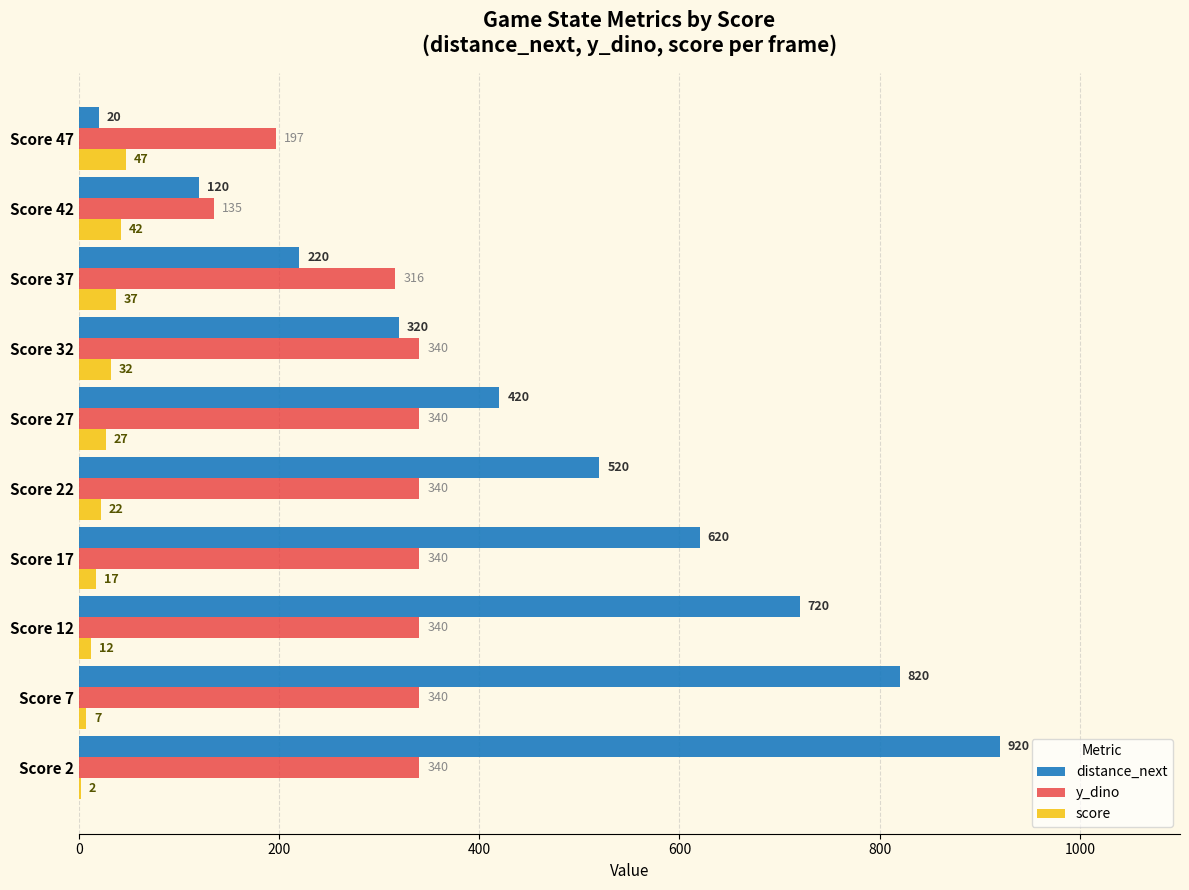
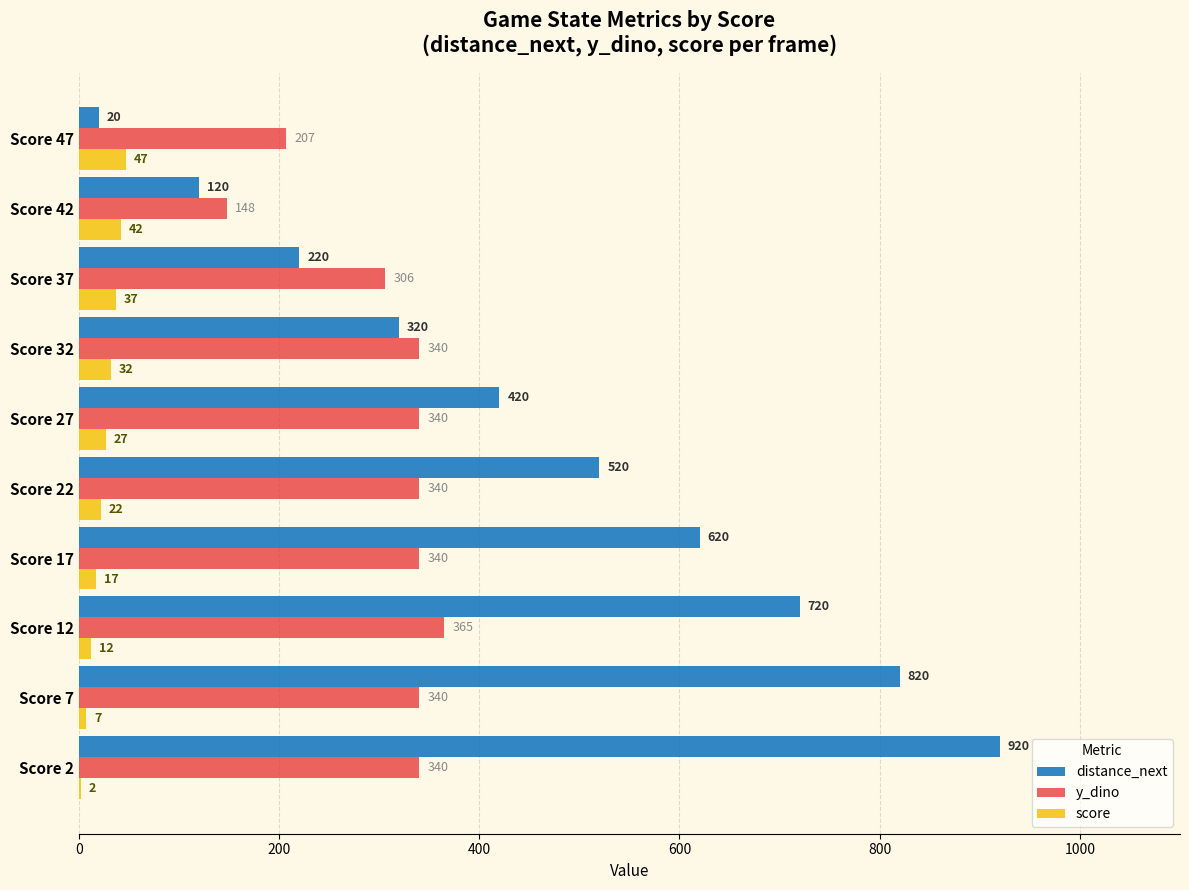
y_dino, Score 47: 197 -> 207
y_dino, Score 42: 135 -> 148
y_dino, Score 37: 316 -> 306
y_dino, Score 12: 340 -> 365
